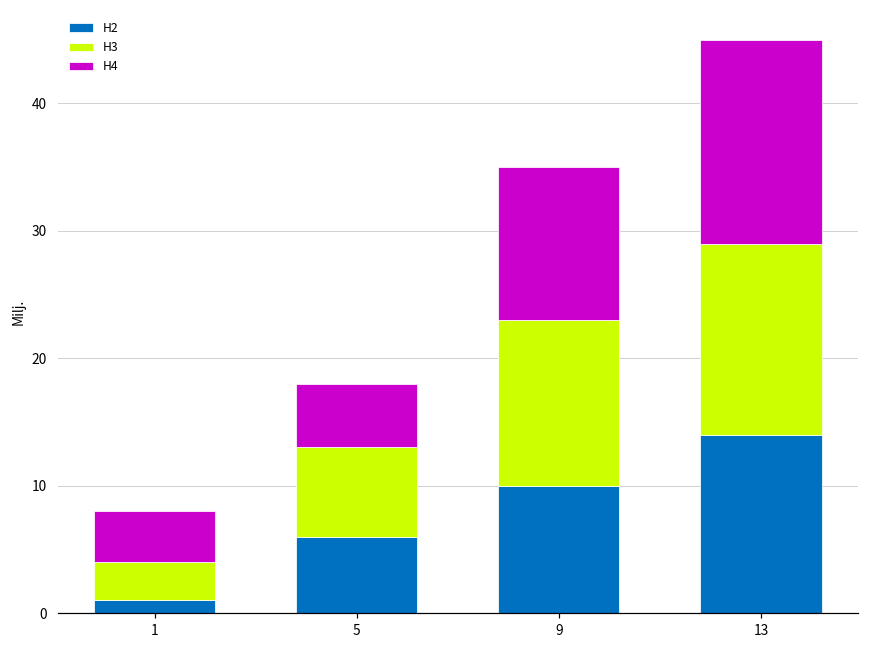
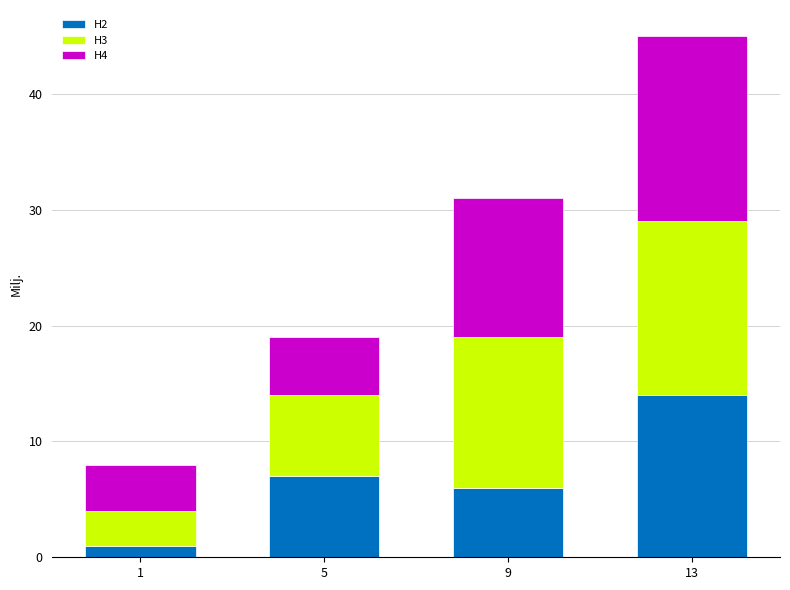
H2, 5: 6 -> 7
H2, 9: 10 -> 6
